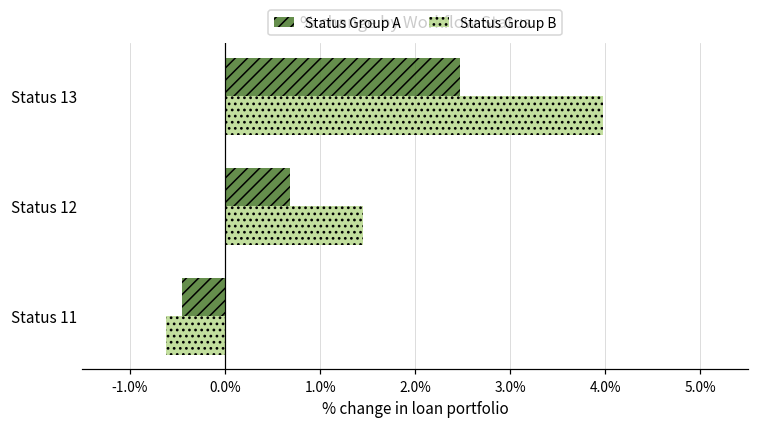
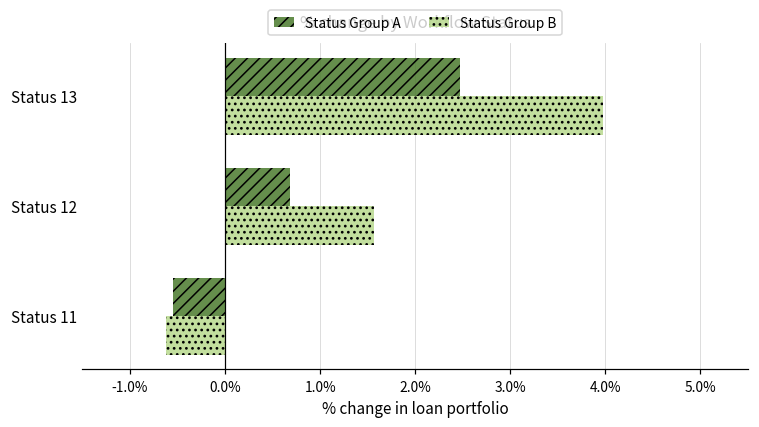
Status Group B, Status 12: 1.5% -> 1.6%
Status Group A, Status 11: -0.5% -> -0.6%
